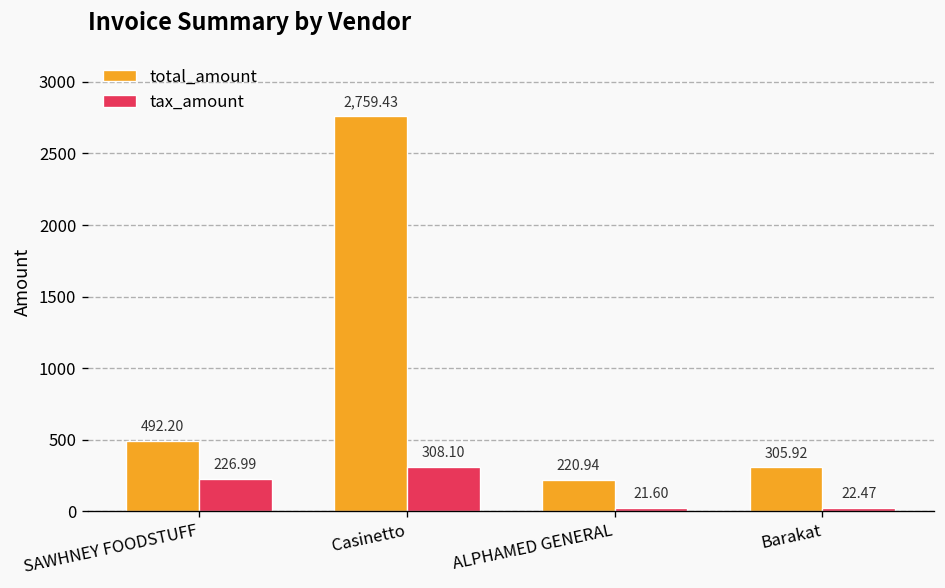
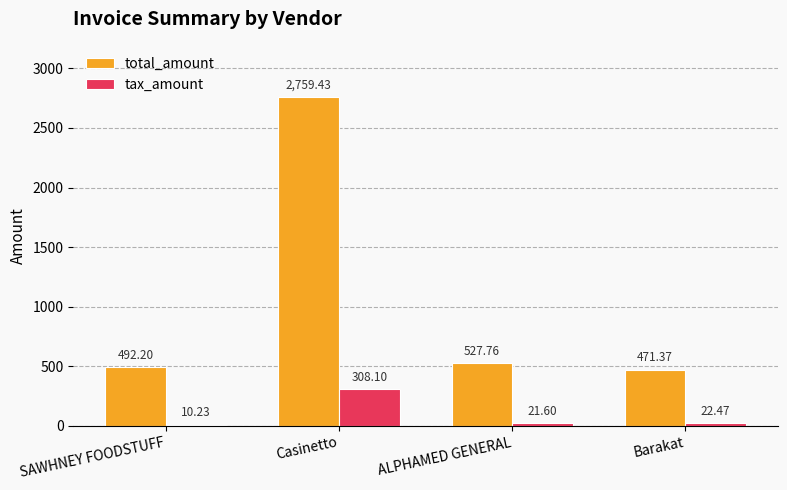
tax_amount, SAWHNEY FOODSTUFF: 226.99 -> 10.23
total_amount, ALPHAMED GENERAL: 220.94 -> 527.76
total_amount, Barakat: 305.92 -> 471.37
